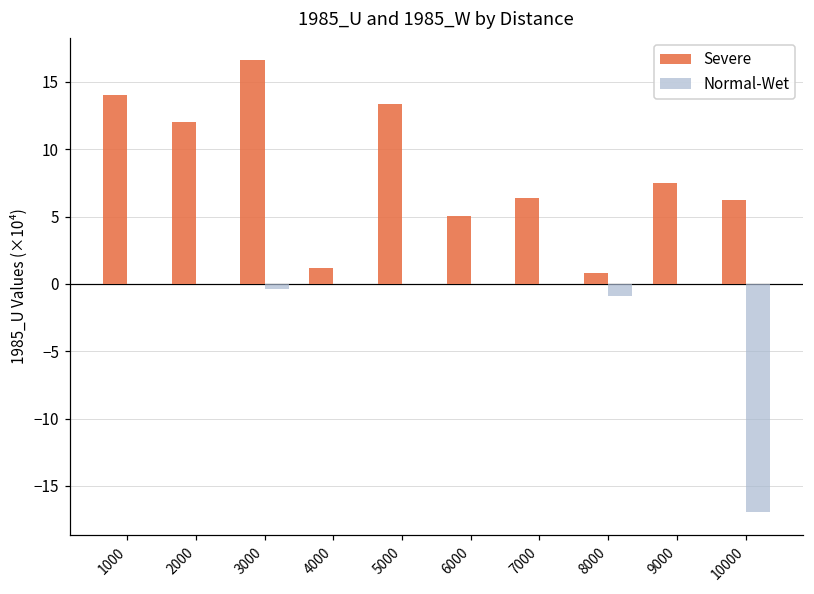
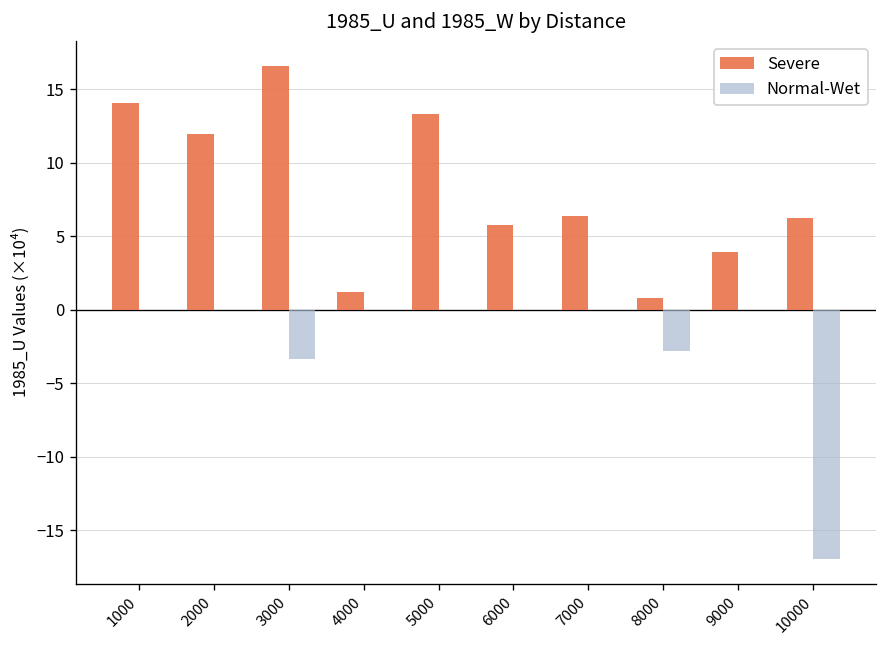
Normal-Wet, 3000: -0.4 -> -3.3
Severe, 6000: 5.0 -> 5.8
Normal-Wet, 8000: -0.9 -> -2.8
Severe, 9000: 7.5 -> 4.0
